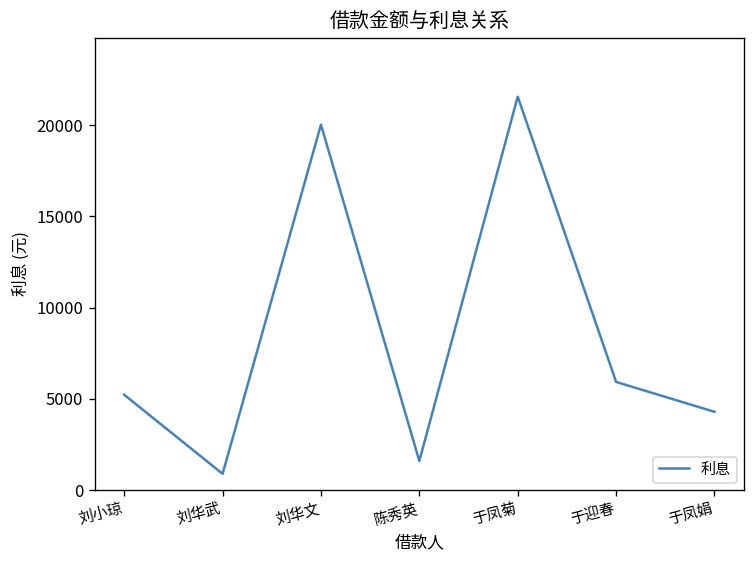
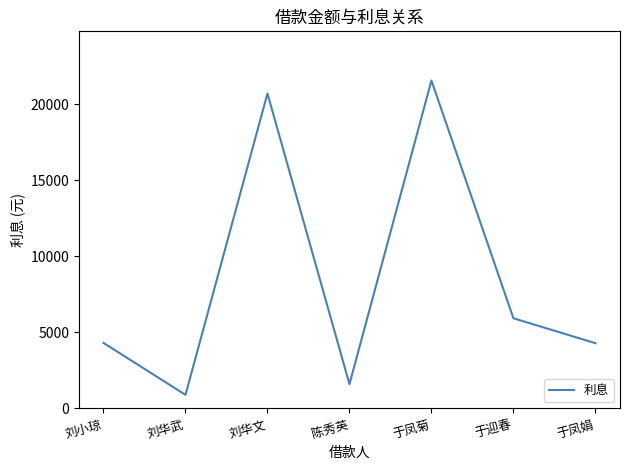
刘小琼: 5200 -> 4300
刘华文: 20000 -> 20700
